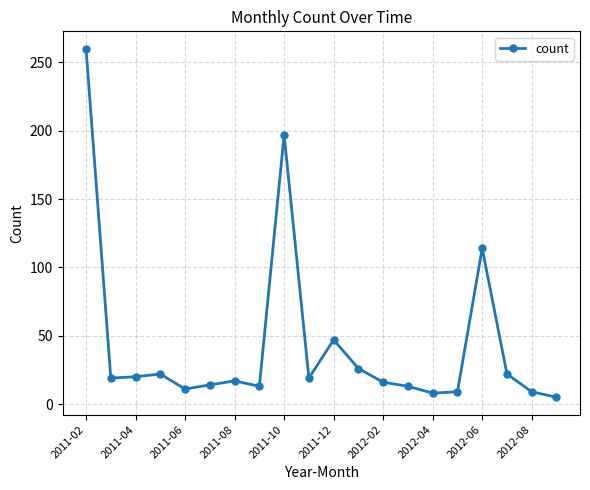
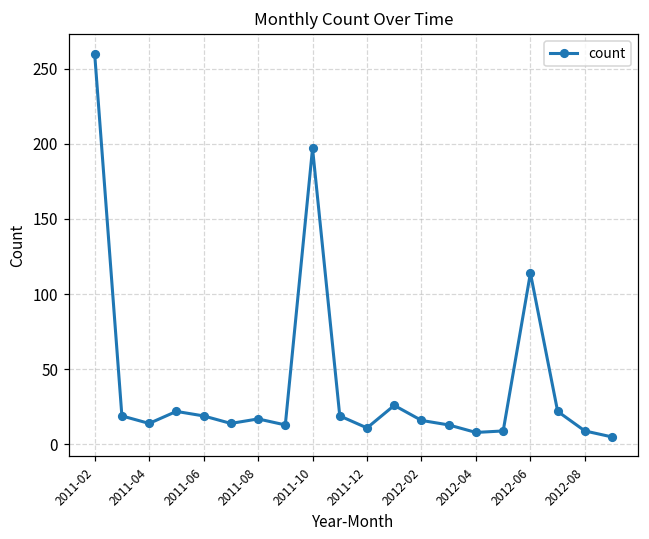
2011-04: 20 -> 14
2011-06: 11 -> 19
2011-12: 47 -> 11
